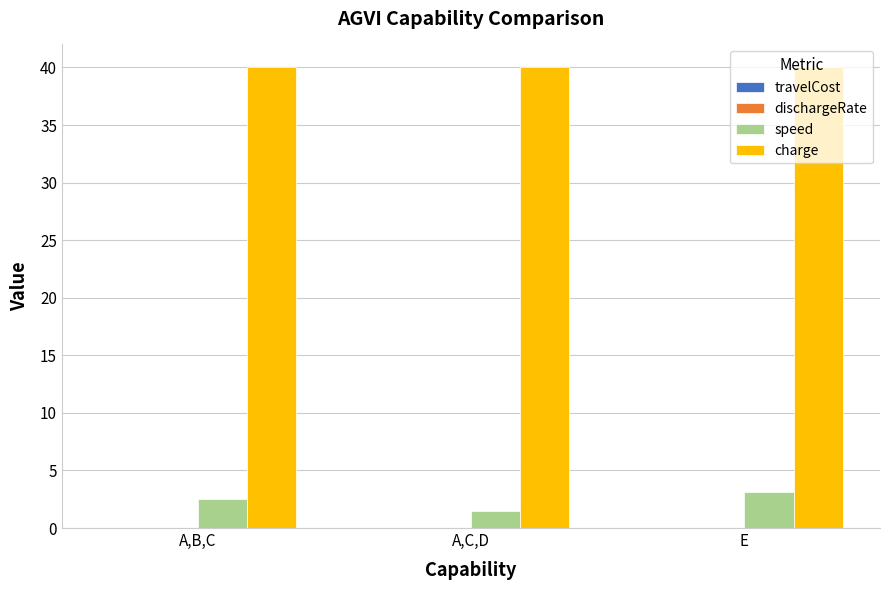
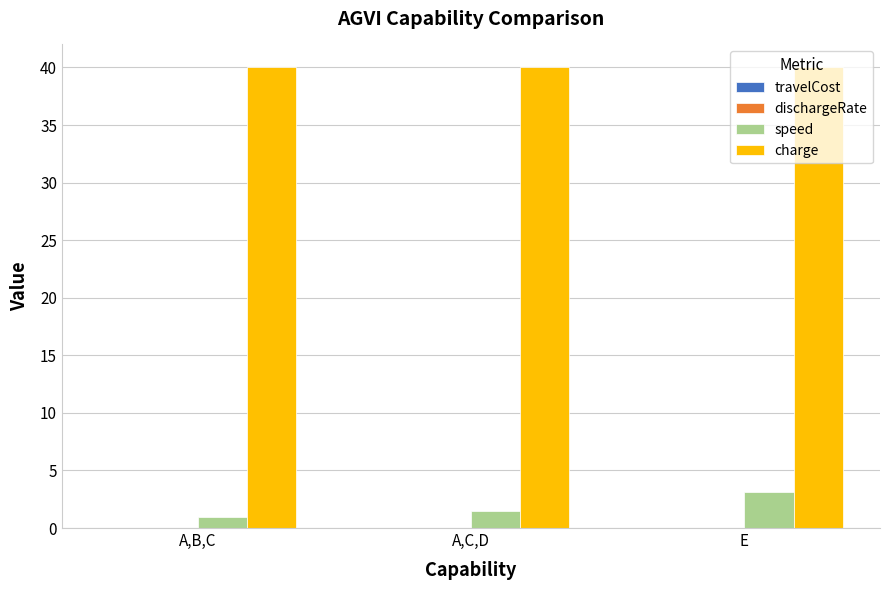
speed, A,B,C: 2.5 -> 1.0
